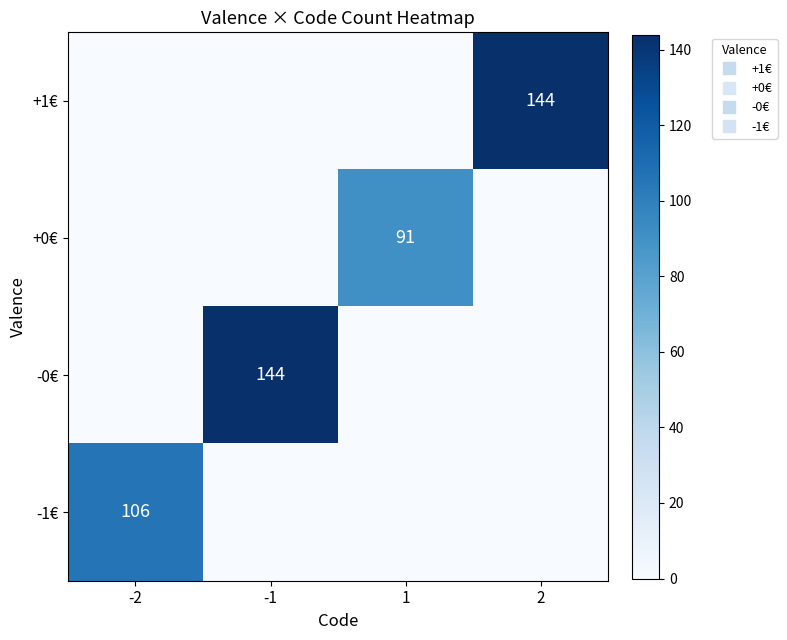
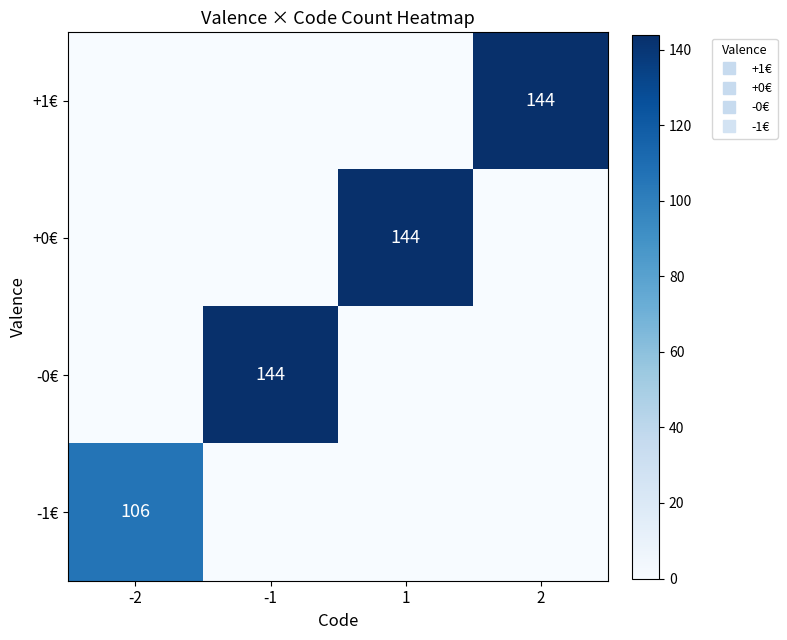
+0€, 1: 91 -> 144
